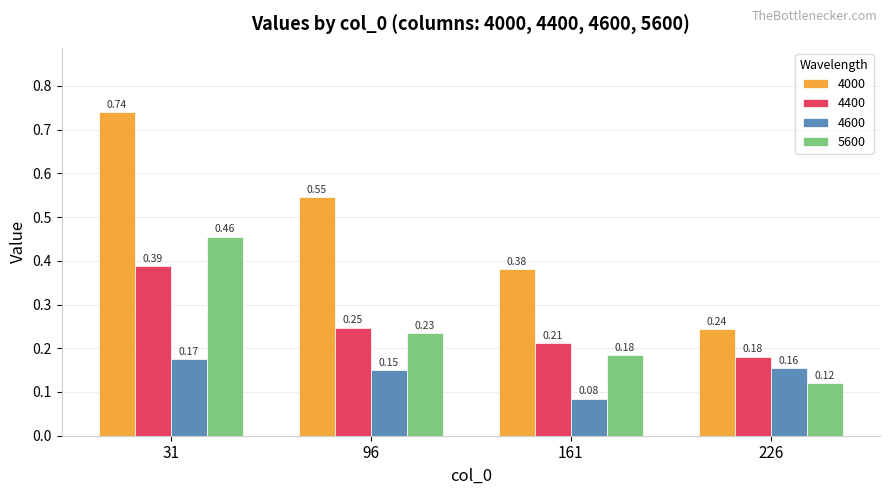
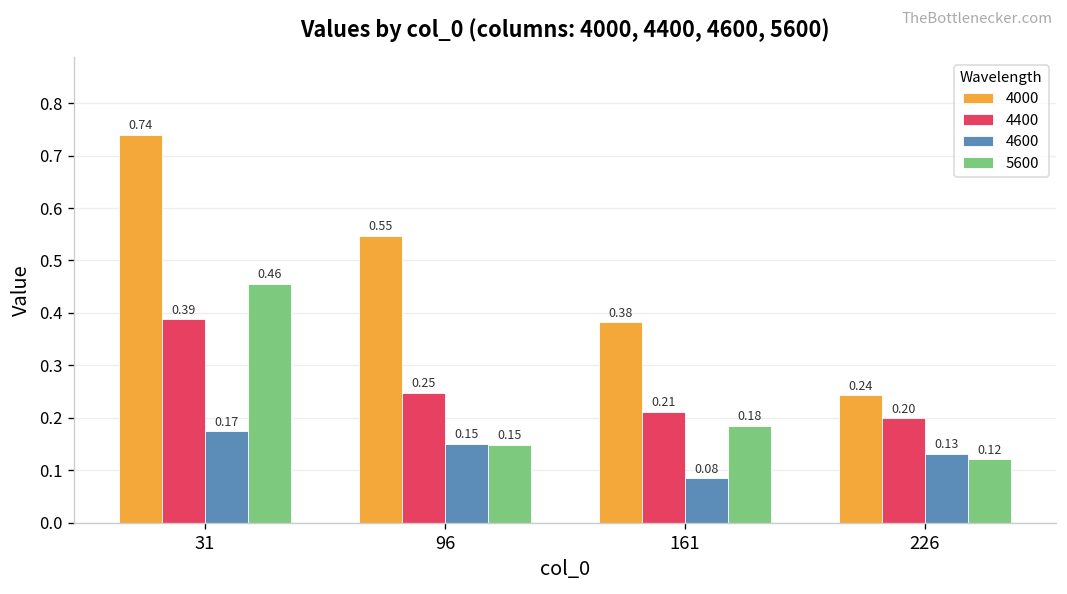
5600, 96: 0.23 -> 0.15
4400, 226: 0.18 -> 0.20
4600, 226: 0.16 -> 0.13
